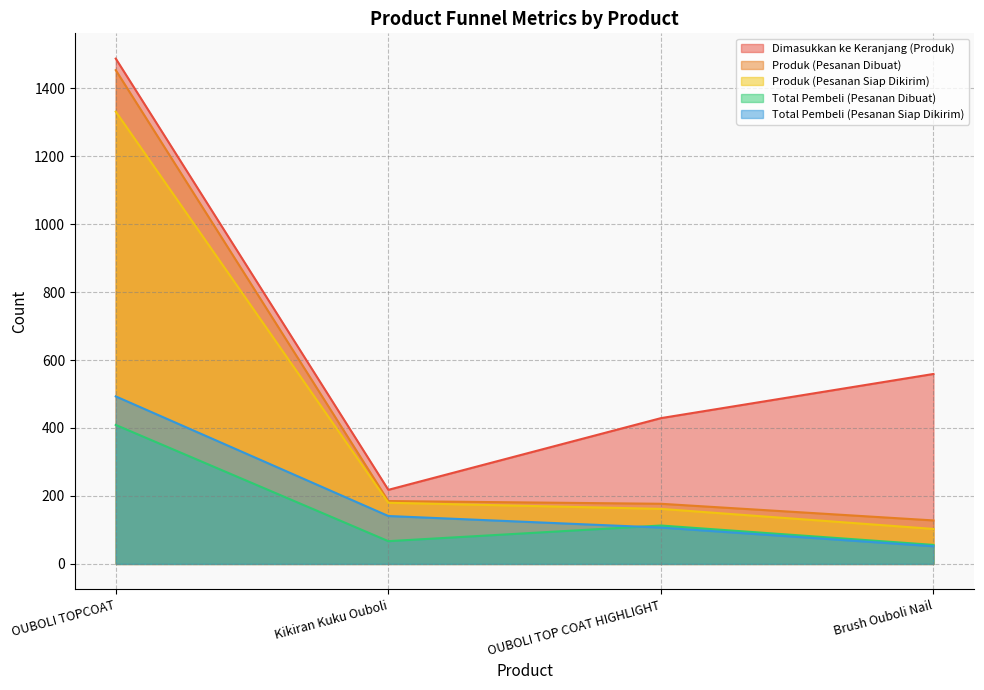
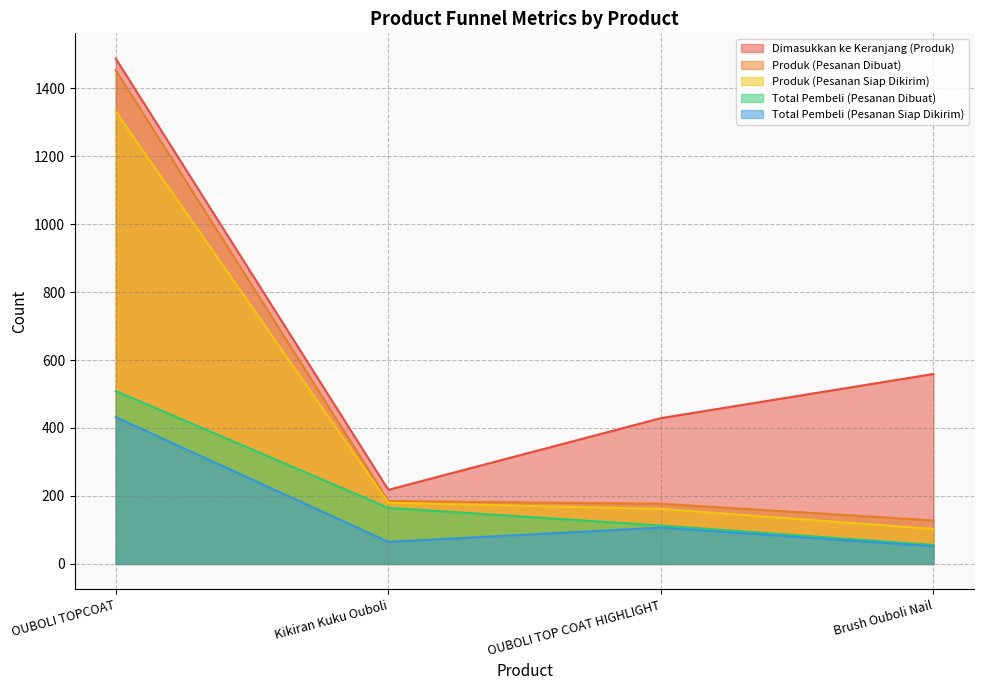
Total Pembeli (Pesanan Dibuat), OUBOLI TOPCOAT: 410 -> 510
Total Pembeli (Pesanan Siap Dikirim), OUBOLI TOPCOAT: 490 -> 430
Total Pembeli (Pesanan Dibuat), Kikiran Kuku Ouboli: 70 -> 170
Total Pembeli (Pesanan Siap Dikirim), Kikiran Kuku Ouboli: 140 -> 70
